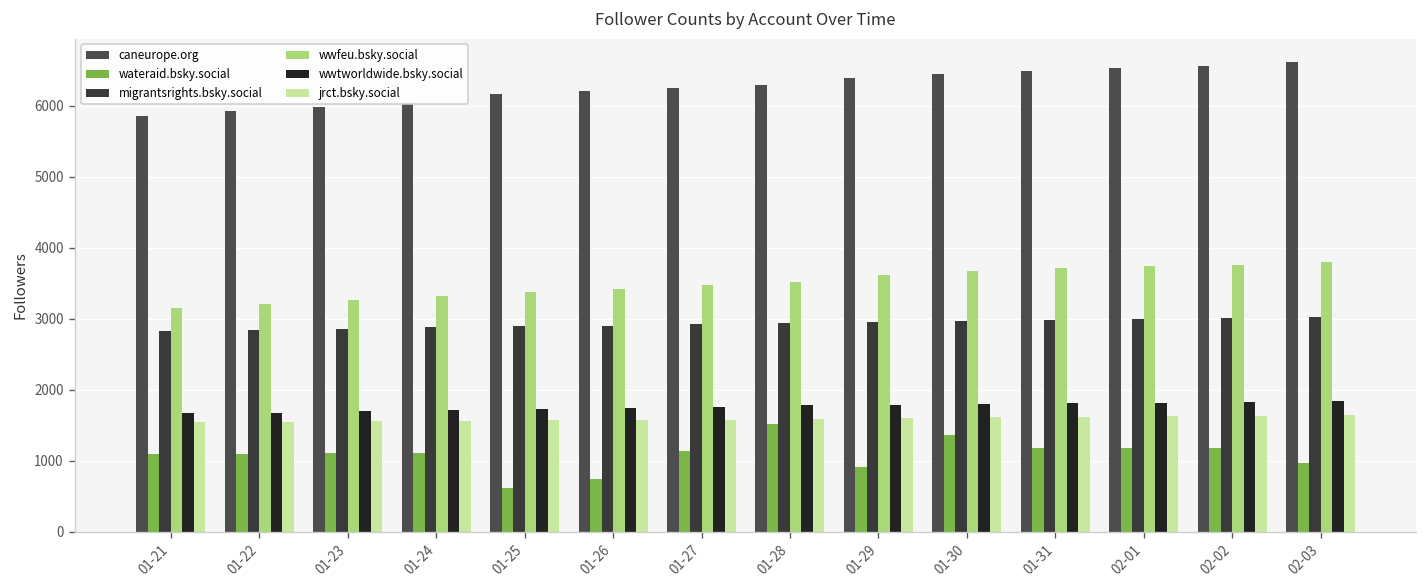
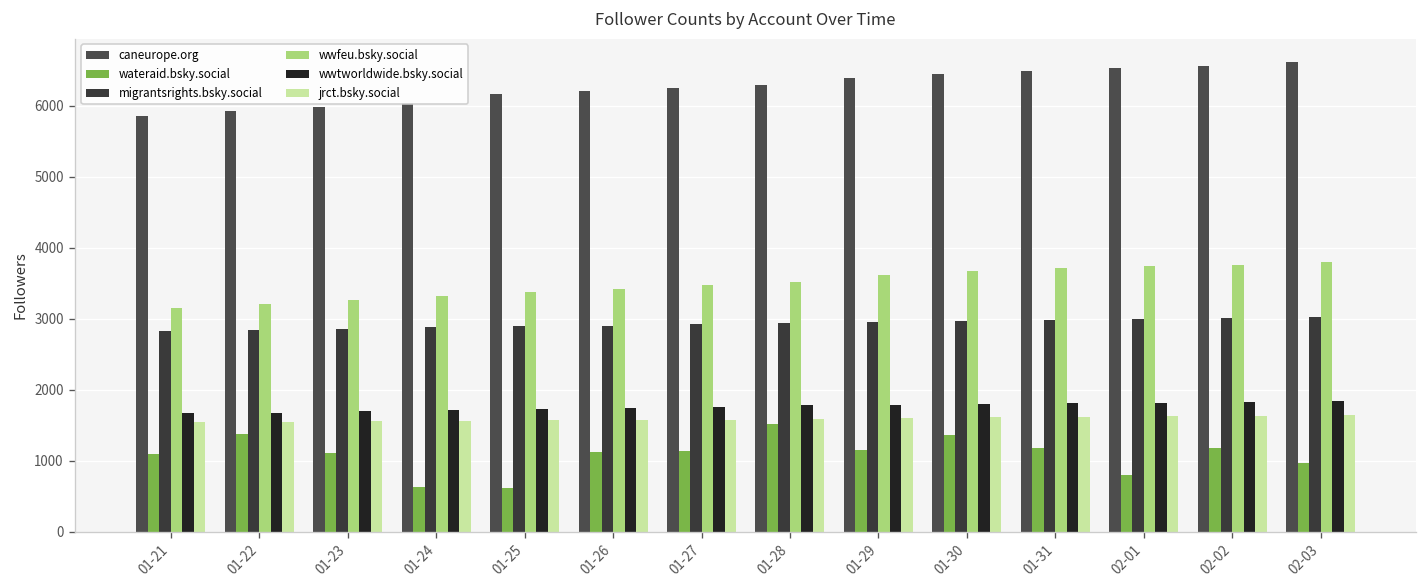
wateraid.bsky.social, 01-22: 1100 -> 1400
wateraid.bsky.social, 01-24: 1100 -> 600
wateraid.bsky.social, 01-26: 700 -> 1100
wateraid.bsky.social, 01-29: 900 -> 1100
wateraid.bsky.social, 02-01: 1200 -> 800
